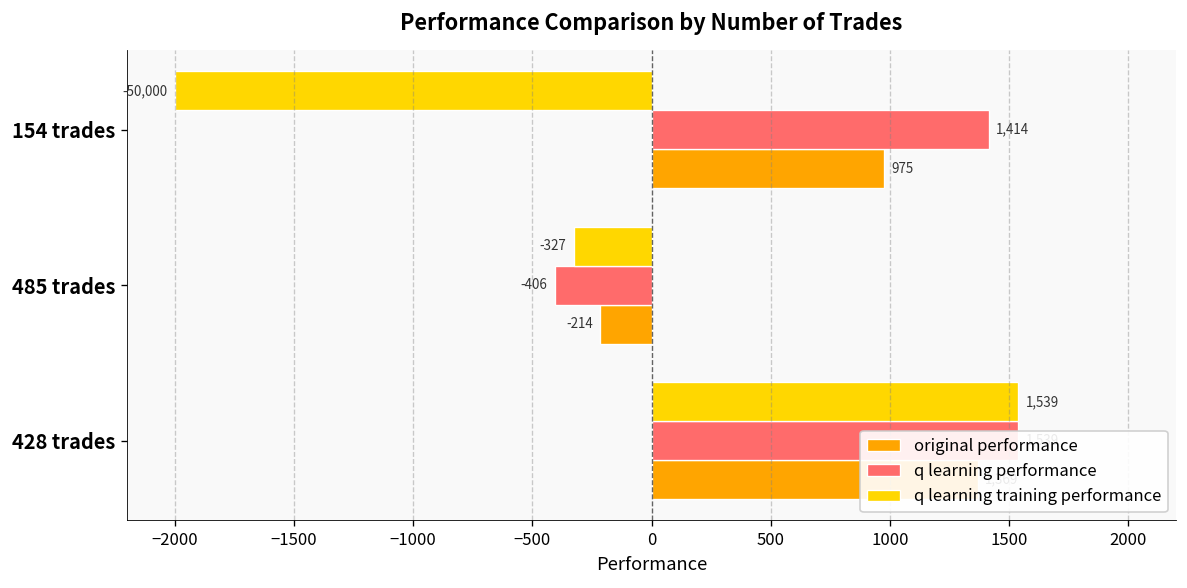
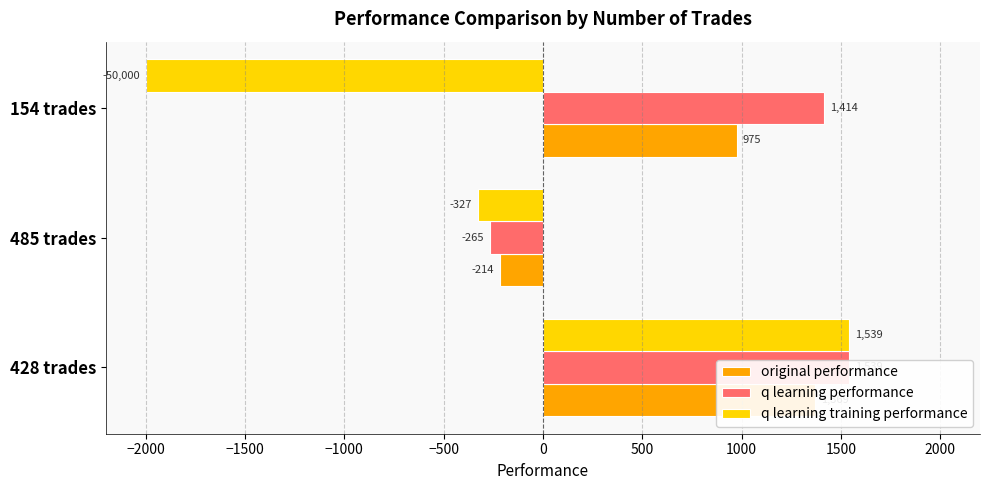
q learning performance, 485 trades: -406 -> -265
